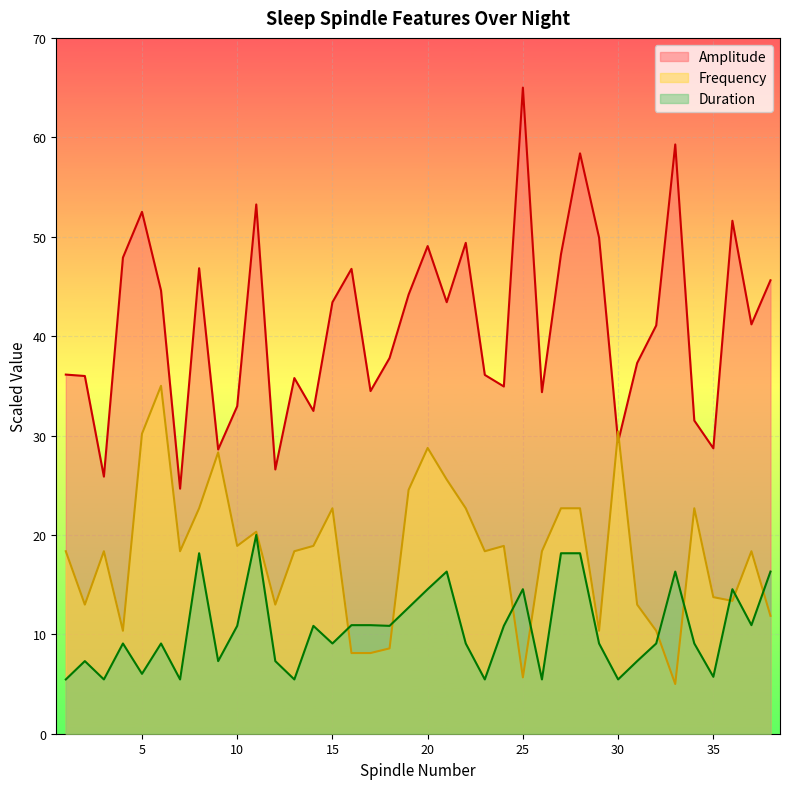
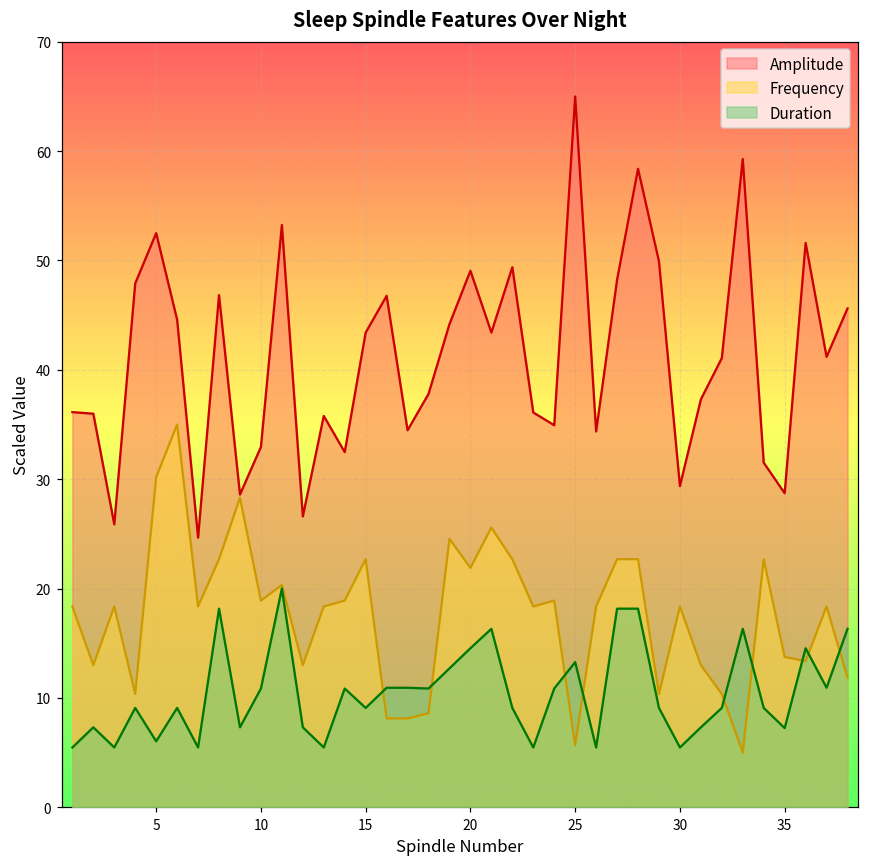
Frequency, 20: 29 -> 22
Duration, 25: 15 -> 13
Frequency, 30: 30 -> 18
Duration, 35: 6 -> 7
